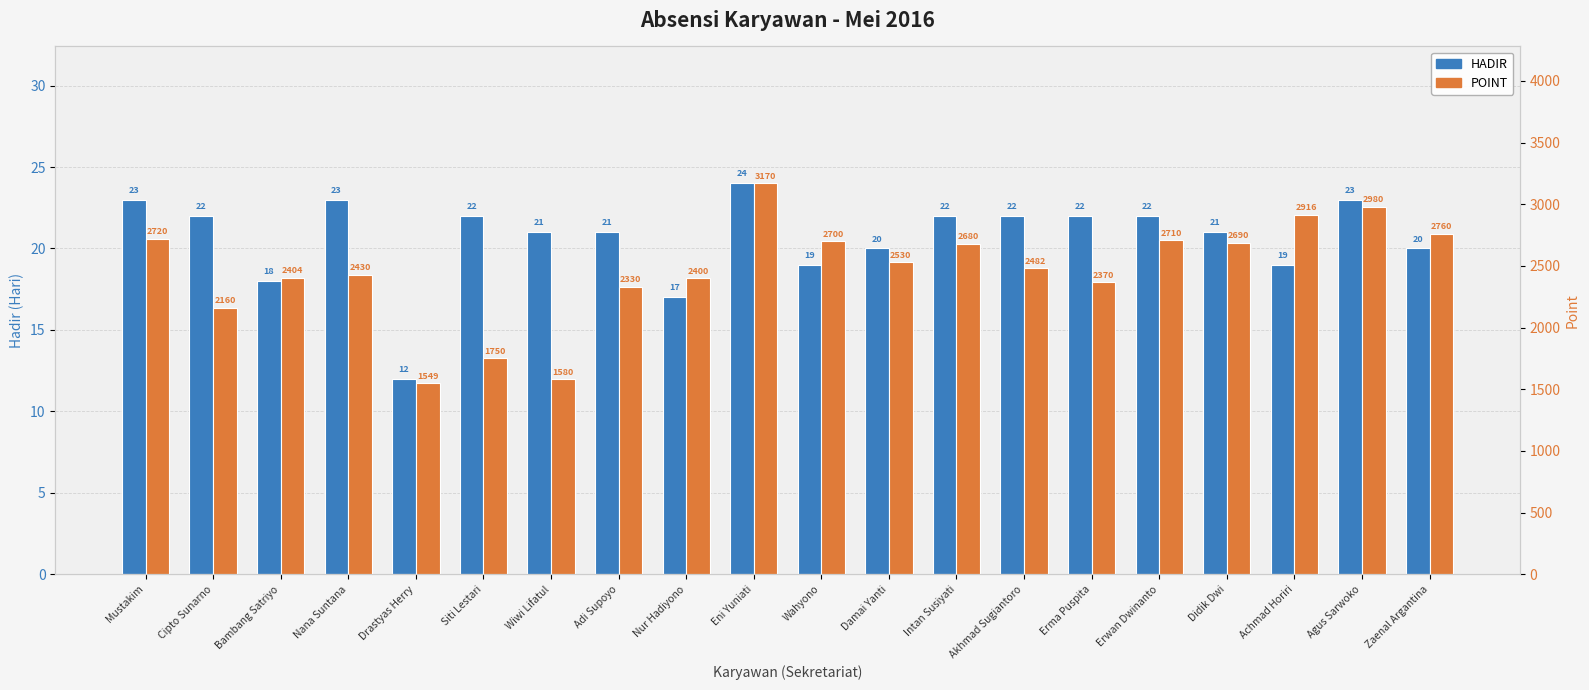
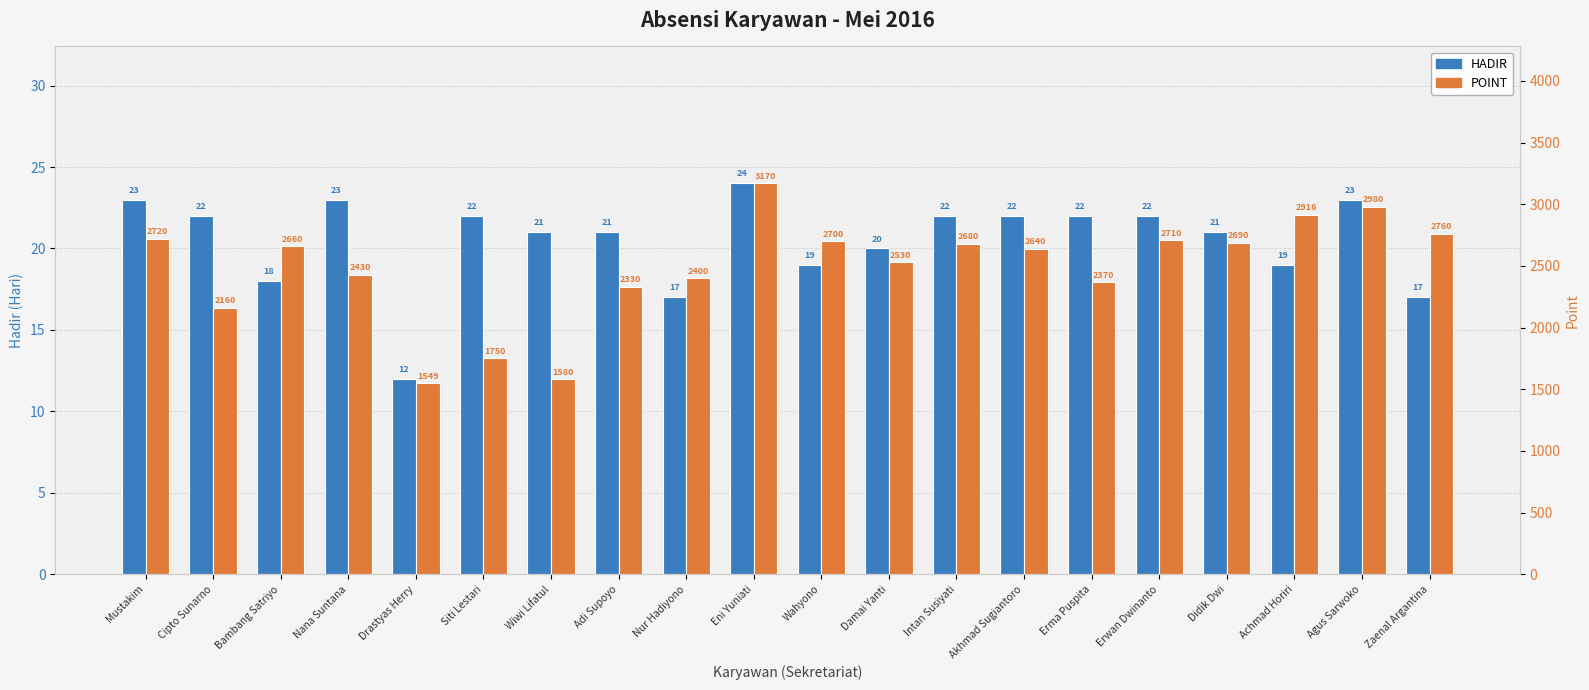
HADIR, Zaenal Argantina: 20 -> 17
POINT, Bambang Satriyo: 2404 -> 2660
POINT, Akhmad Sugiantoro: 2482 -> 2640
